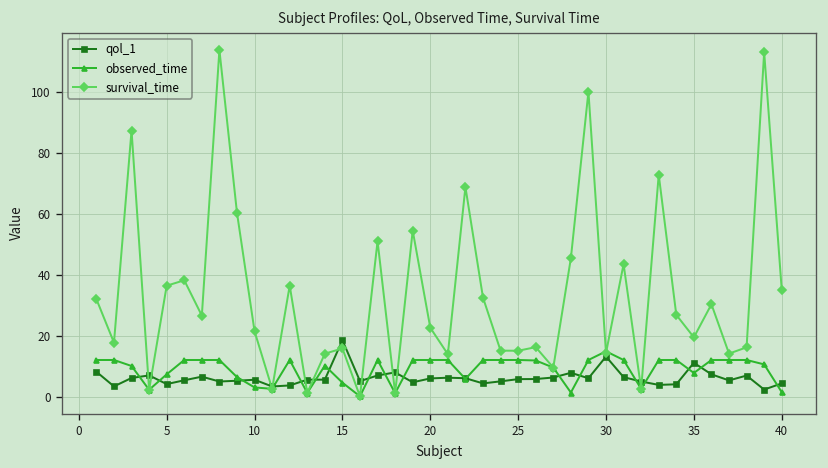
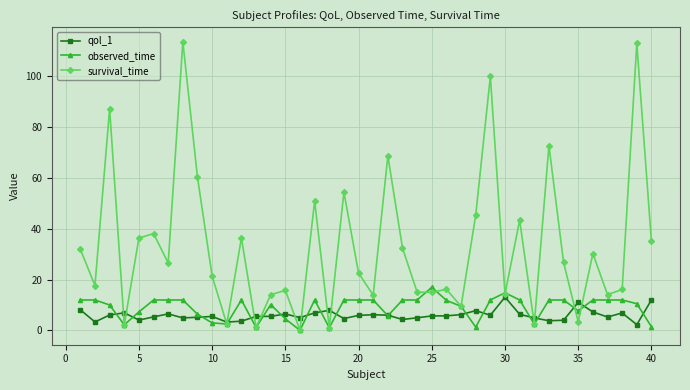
qol_1, 15: 19 -> 7
observed_time, 25: 12 -> 17
survival_time, 35: 19 -> 3
qol_1, 40: 4 -> 12
